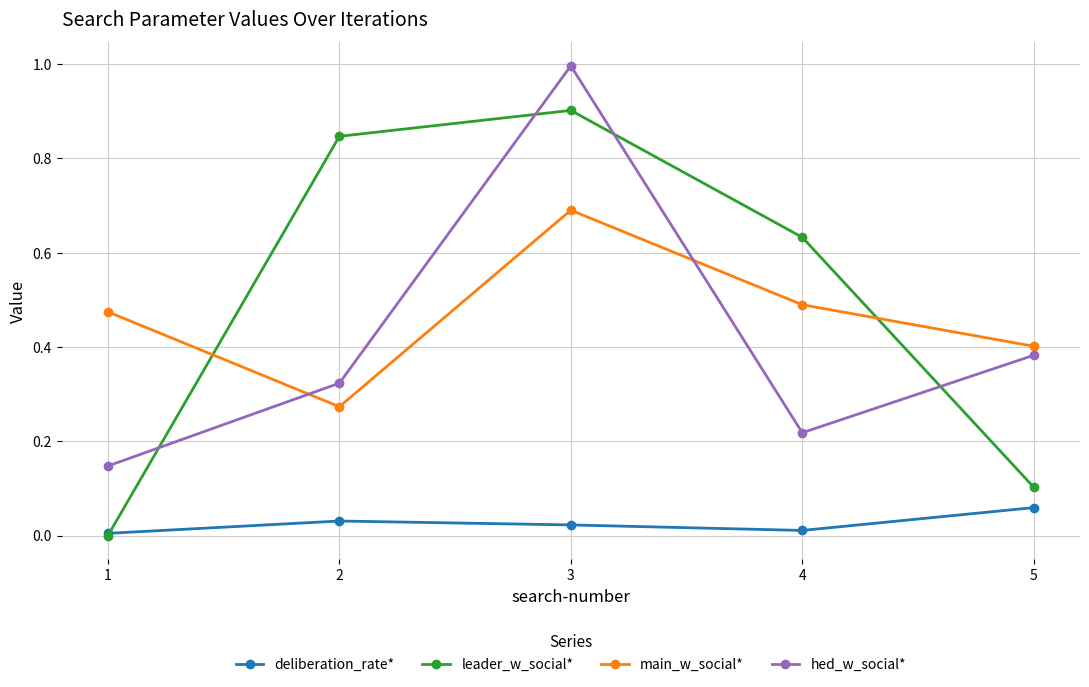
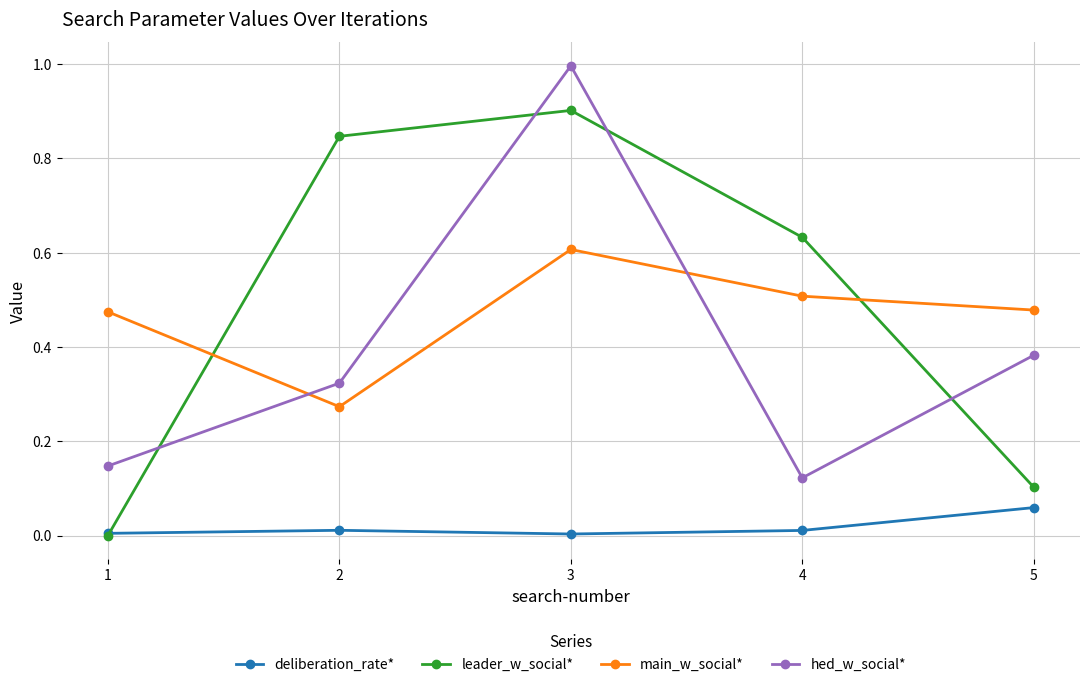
deliberation_rate*, 2: 0.03 -> 0.01
deliberation_rate*, 3: 0.02 -> 0.00
main_w_social*, 3: 0.69 -> 0.61
main_w_social*, 4: 0.49 -> 0.51
hed_w_social*, 4: 0.22 -> 0.12
main_w_social*, 5: 0.40 -> 0.48
